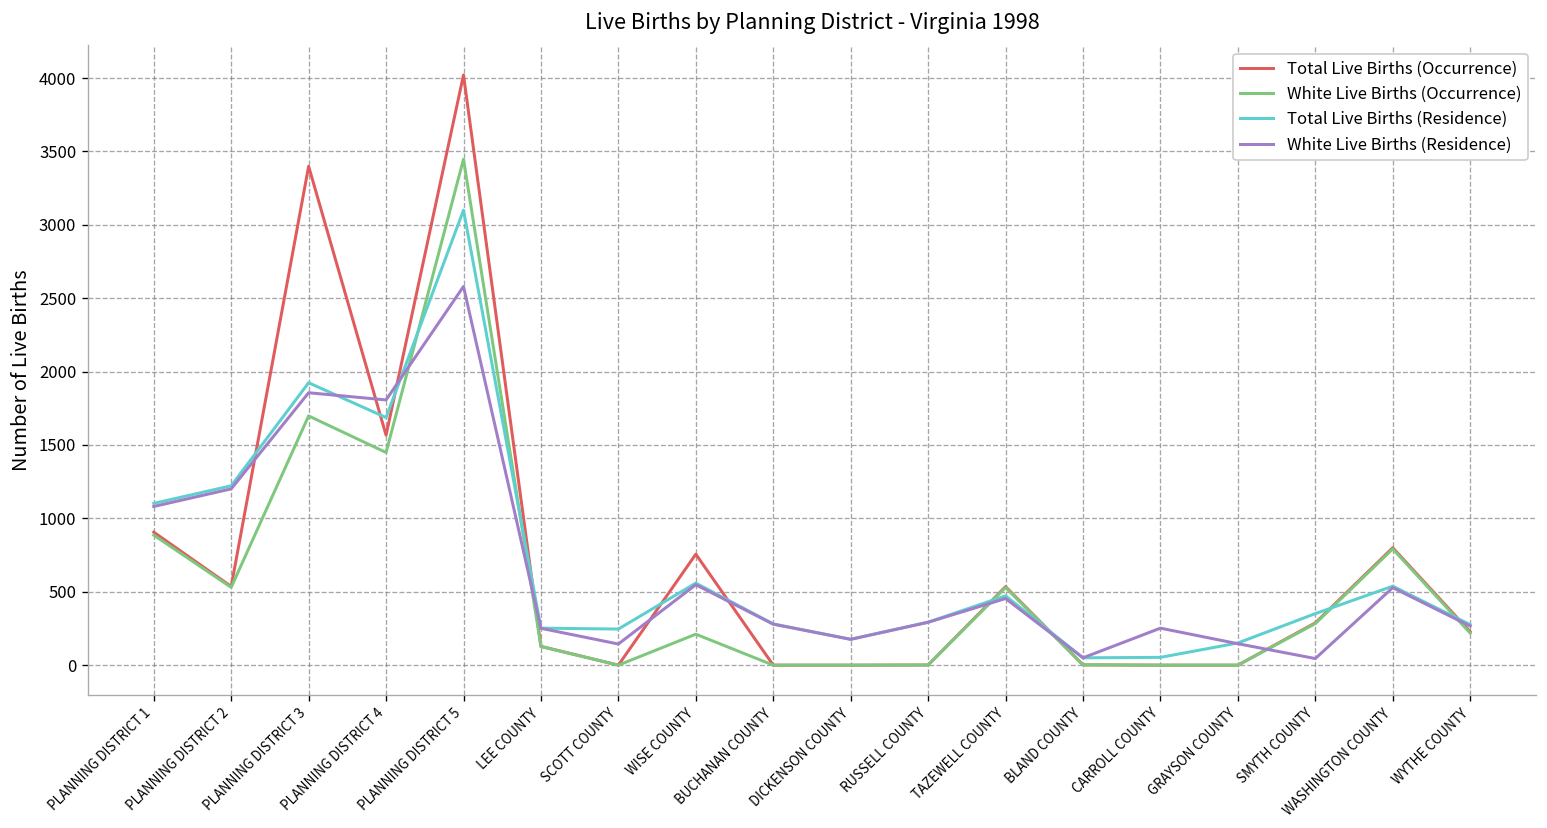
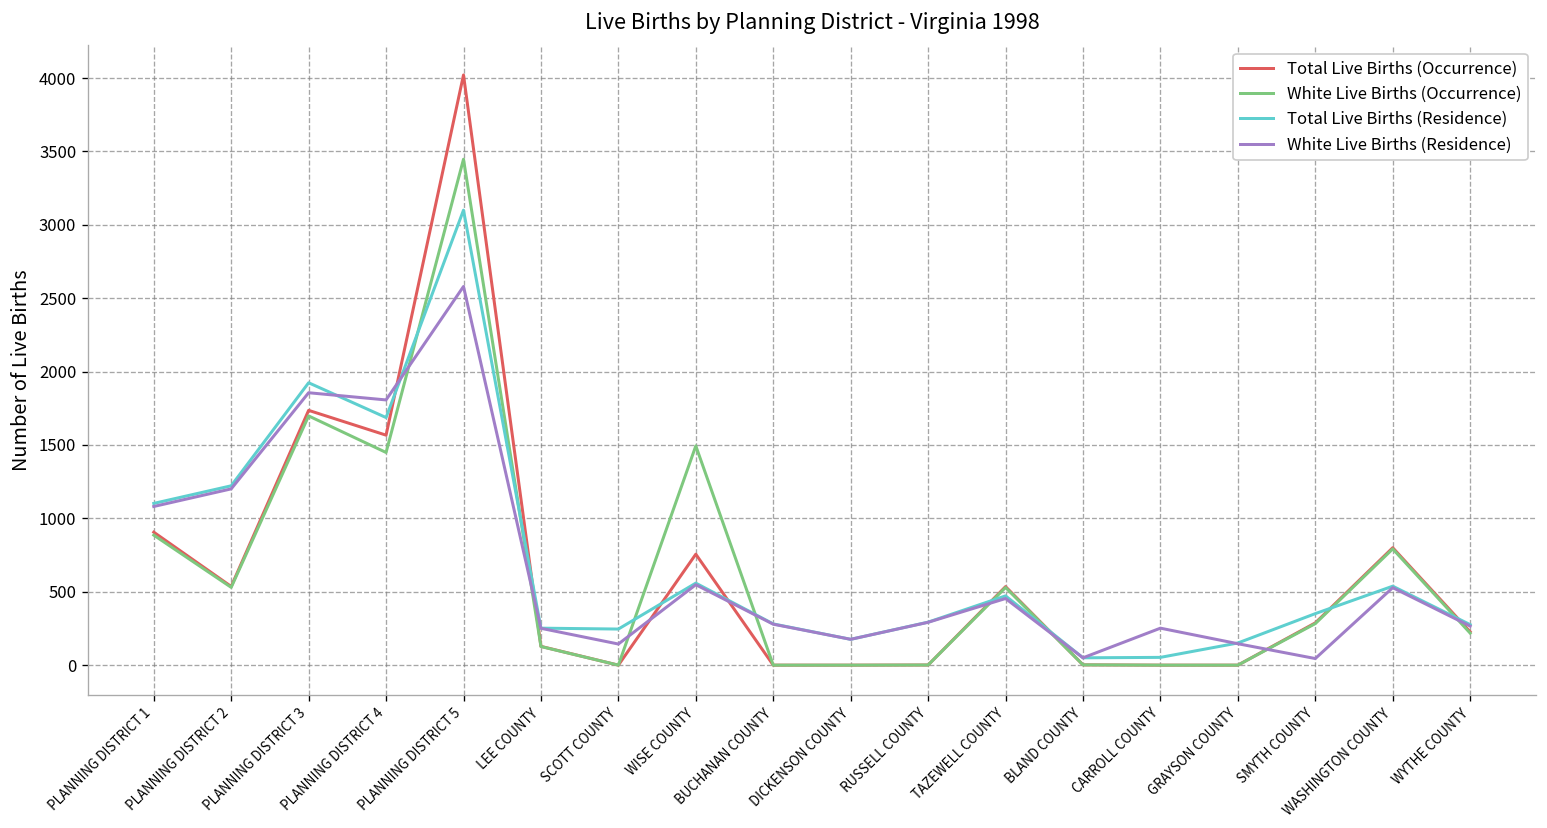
Total Live Births (Occurrence), PLANNING DISTRICT 3: 3400 -> 1740
White Live Births (Occurrence), WISE COUNTY: 210 -> 1490
